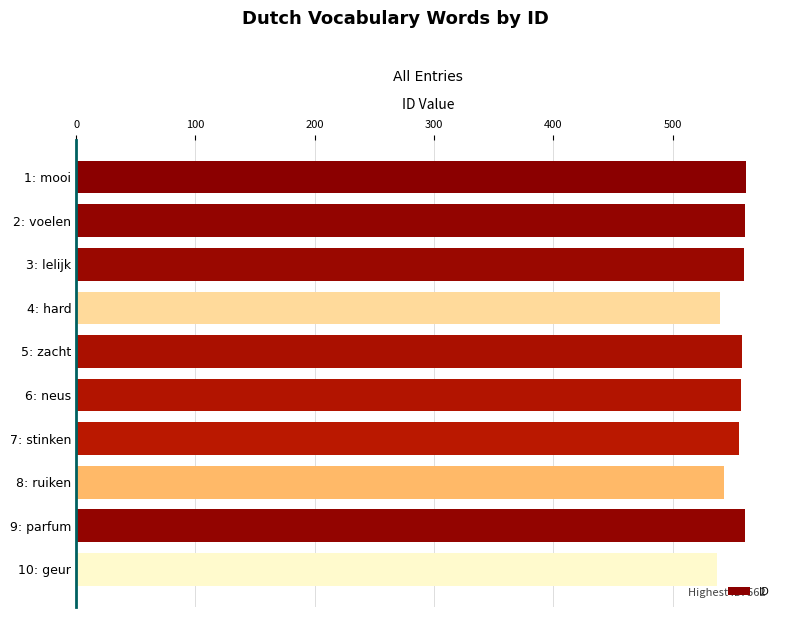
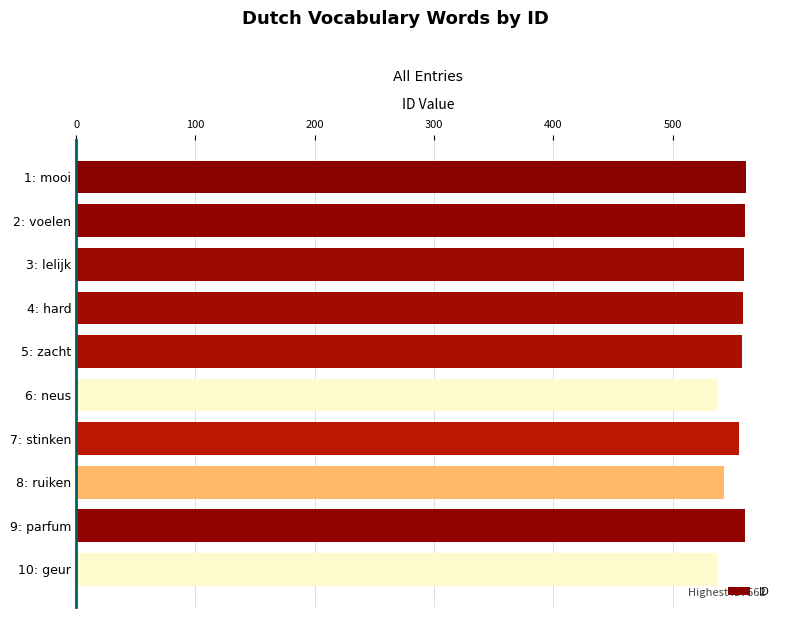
4: hard: 540 -> 559
6: neus: 557 -> 537
